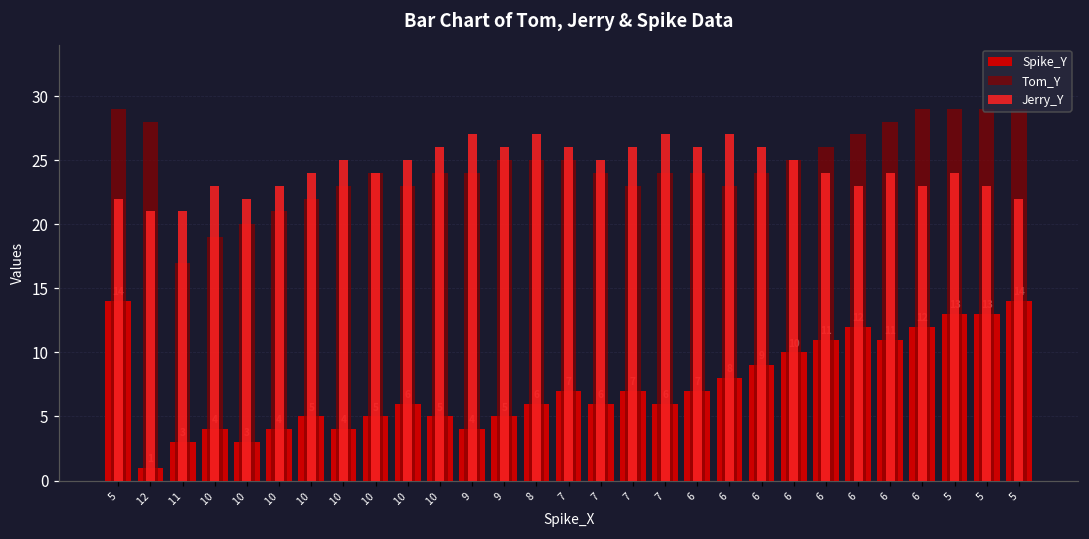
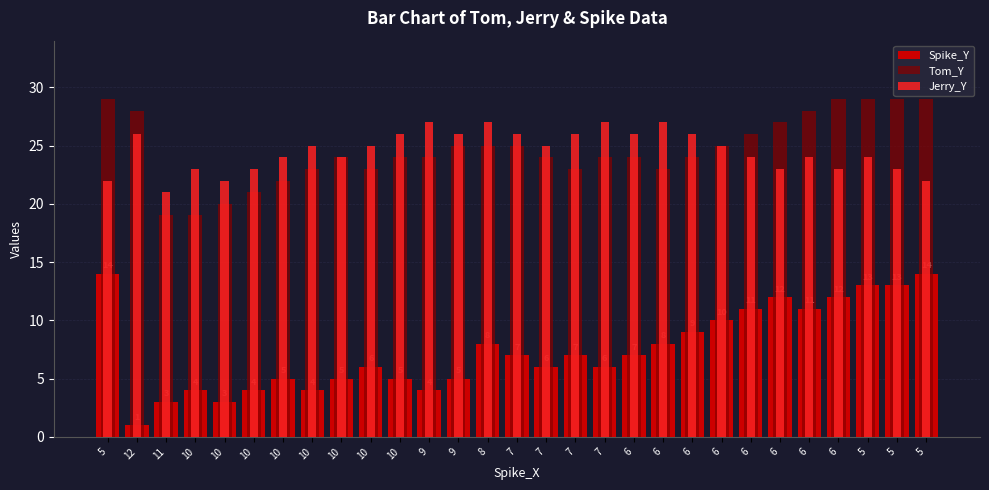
Jerry_Y, 12: 21 -> 26
Tom_Y, 11: 17 -> 19
Spike_Y, 8: 6 -> 8
